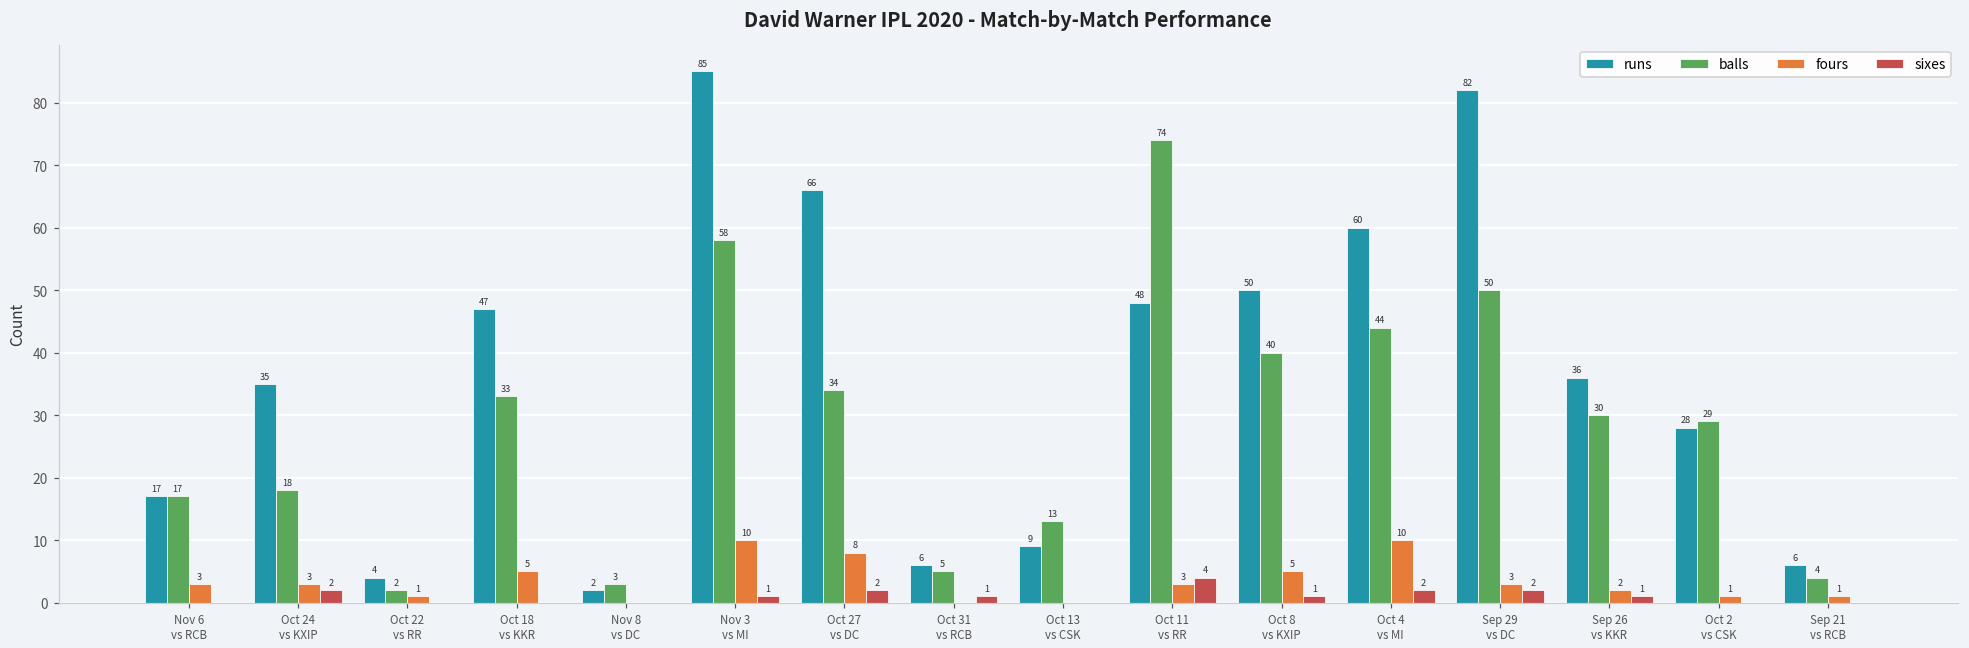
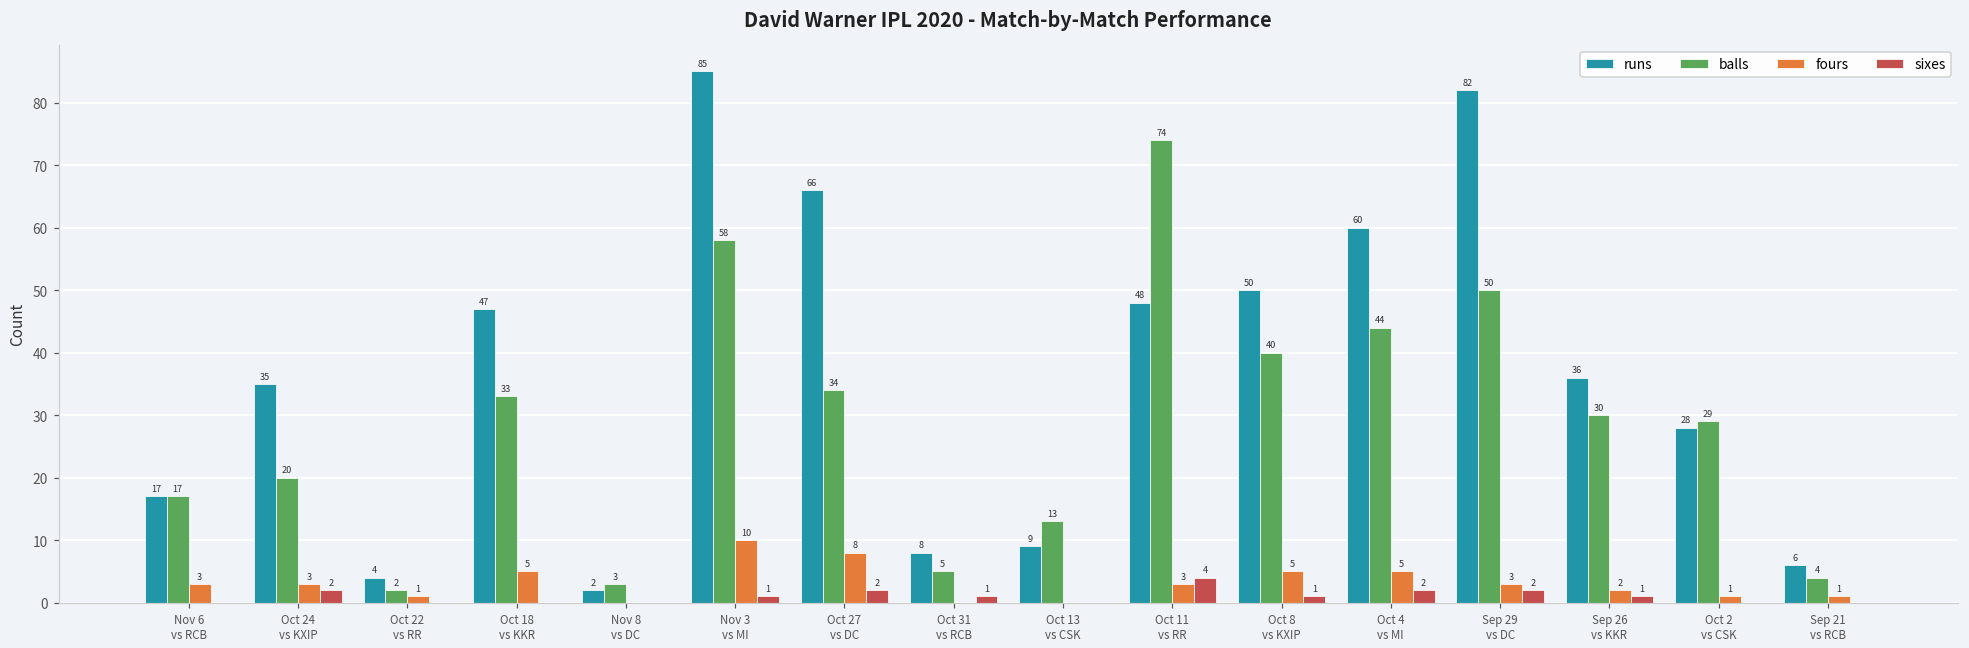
balls, Oct 24 vs KXIP: 18 -> 20
runs, Oct 31 vs RCB: 6 -> 8
fours, Oct 4 vs MI: 10 -> 5
